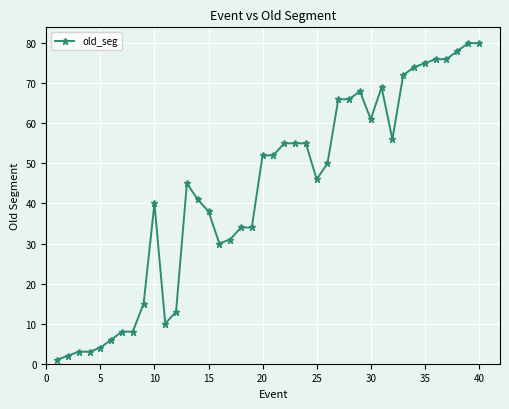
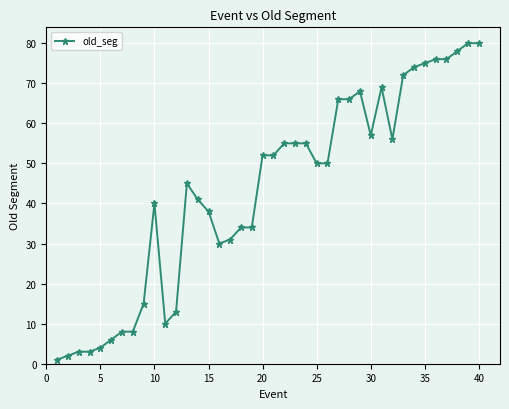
25: 46 -> 50
30: 61 -> 57
